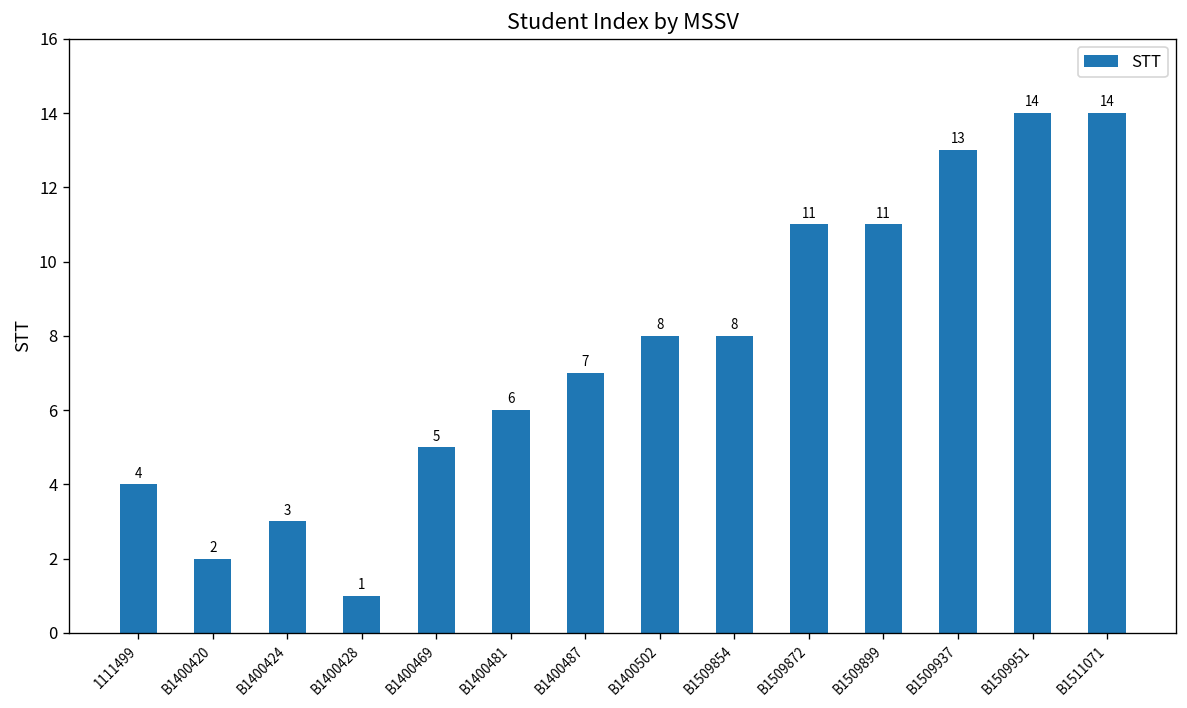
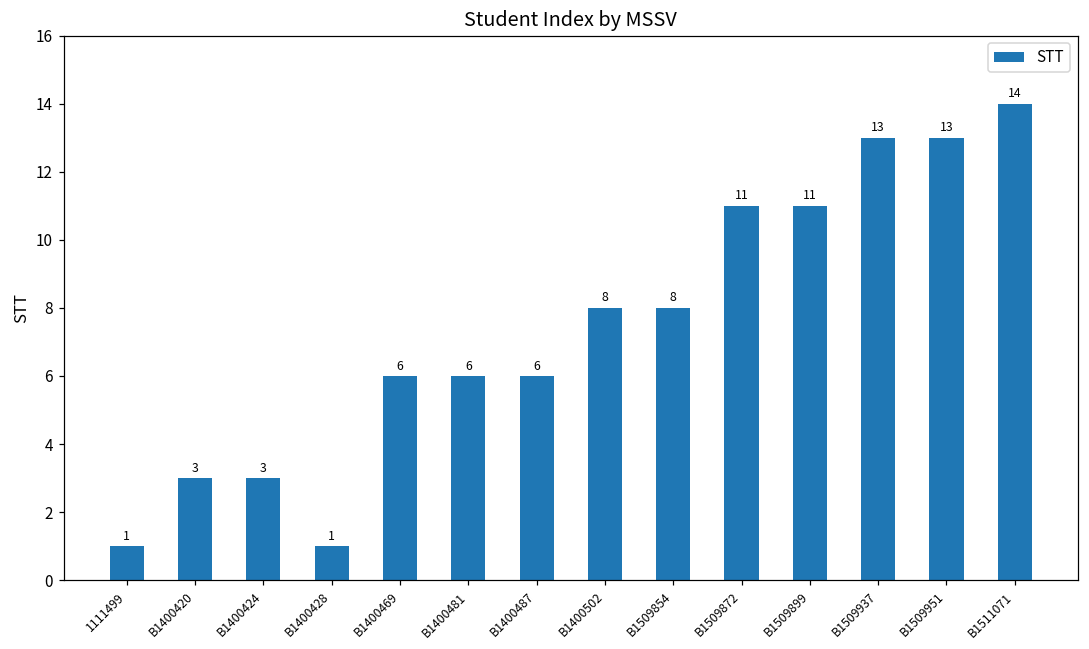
1111499: 4 -> 1
B1400420: 2 -> 3
B1400469: 5 -> 6
B1400487: 7 -> 6
B1509951: 14 -> 13
